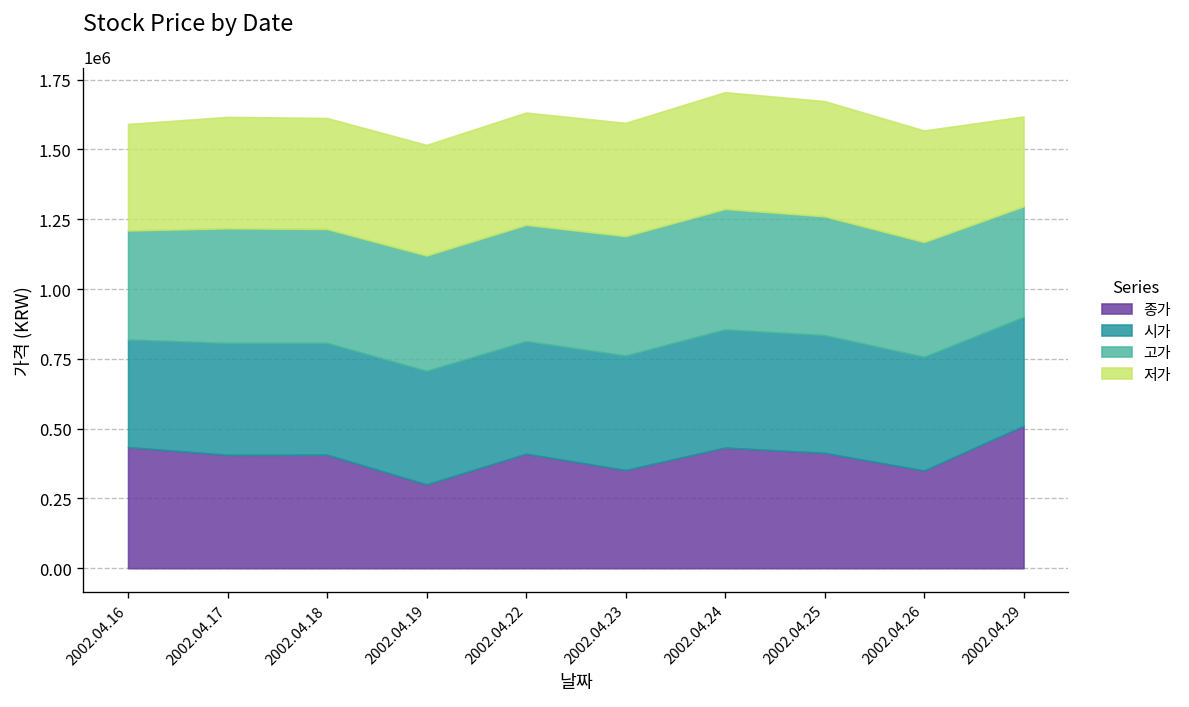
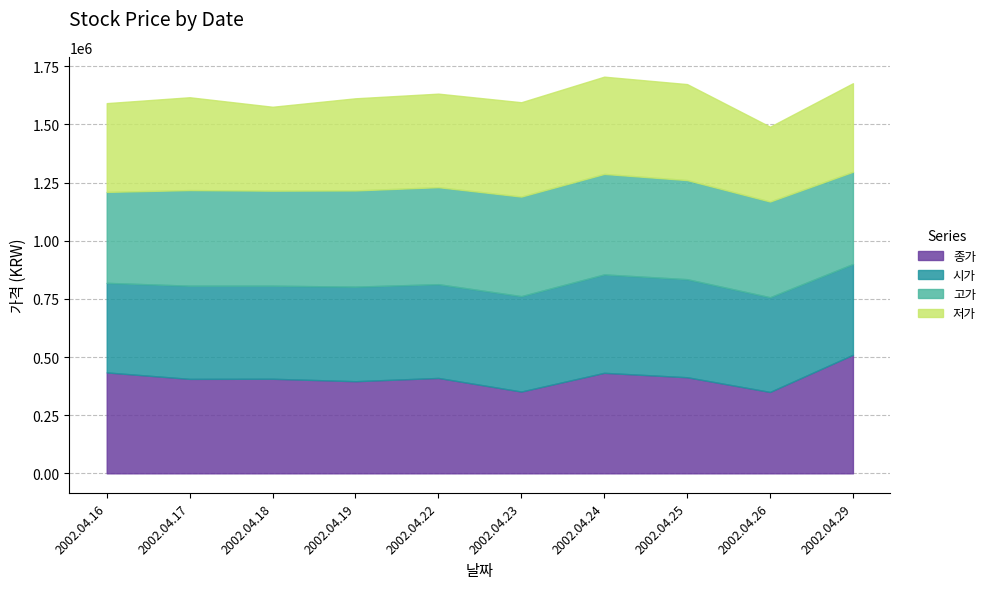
저가, 2002.04.18: 400000 -> 360000
종가, 2002.04.19: 300000 -> 400000
저가, 2002.04.26: 400000 -> 320000
저가, 2002.04.29: 320000 -> 380000
